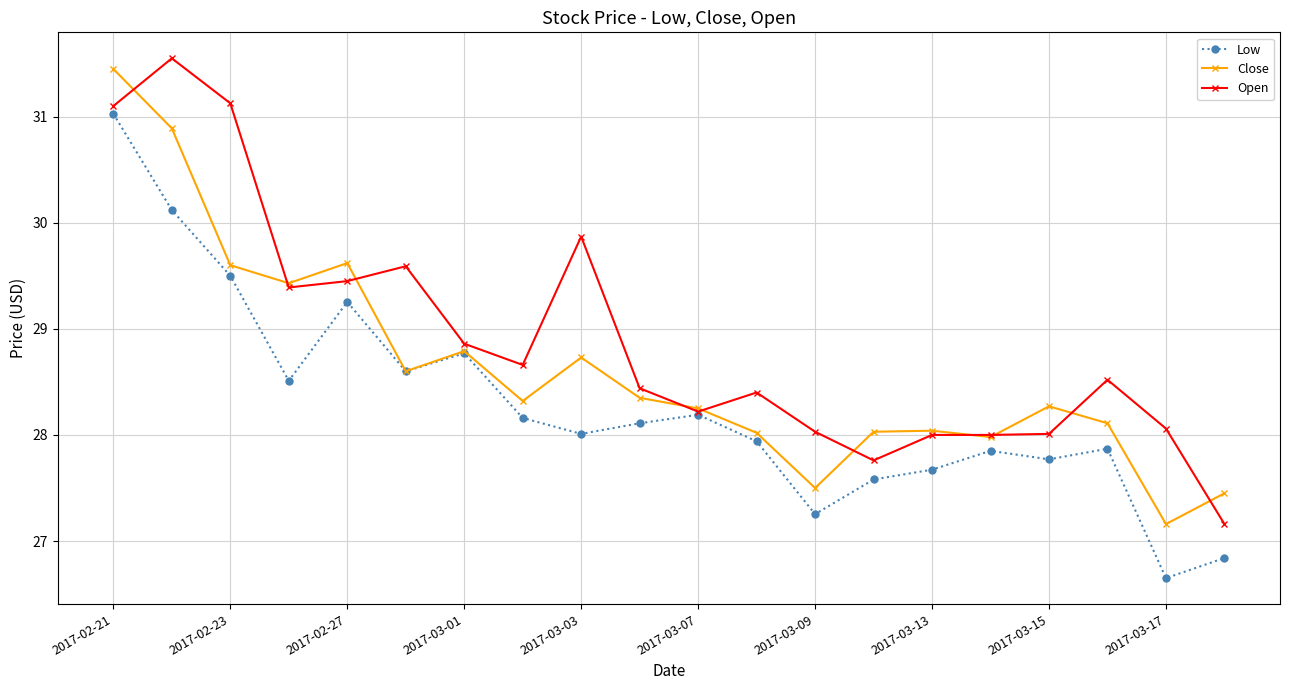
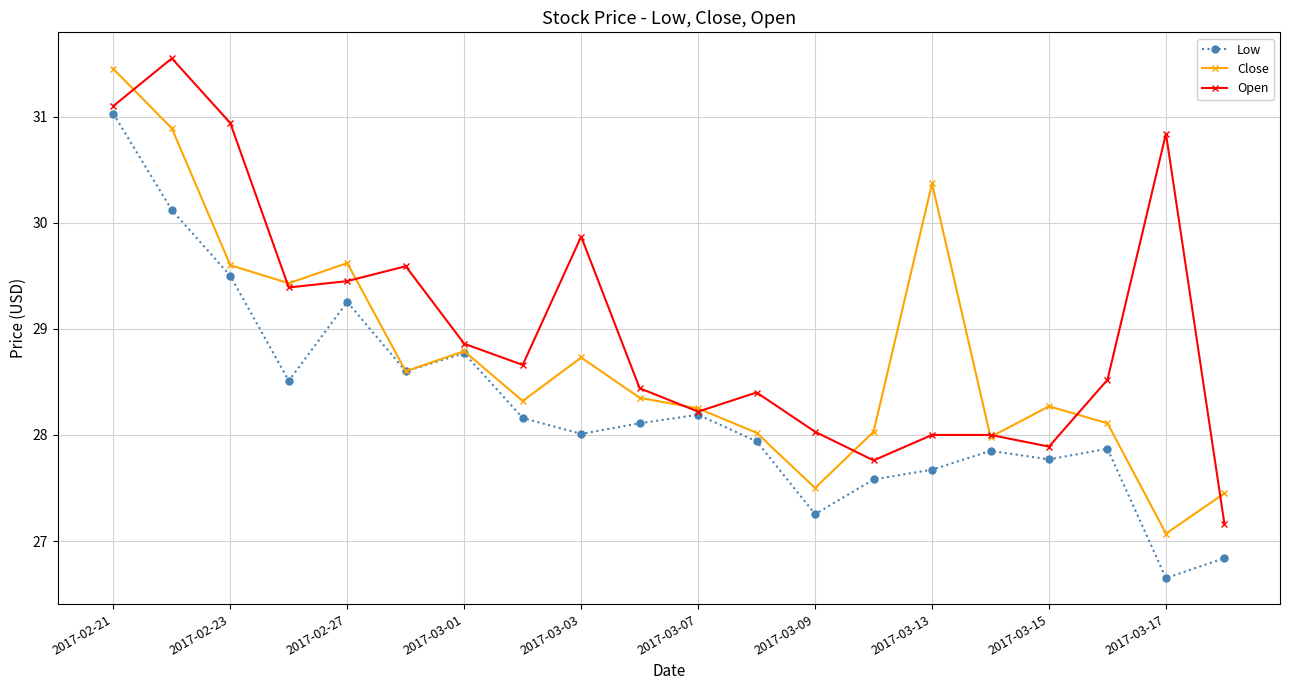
Open, 2017-02-23: 31.13 -> 30.94
Close, 2017-03-13: 28.04 -> 30.37
Open, 2017-03-15: 28.01 -> 27.89
Close, 2017-03-17: 27.16 -> 27.07
Open, 2017-03-17: 28.06 -> 30.84
